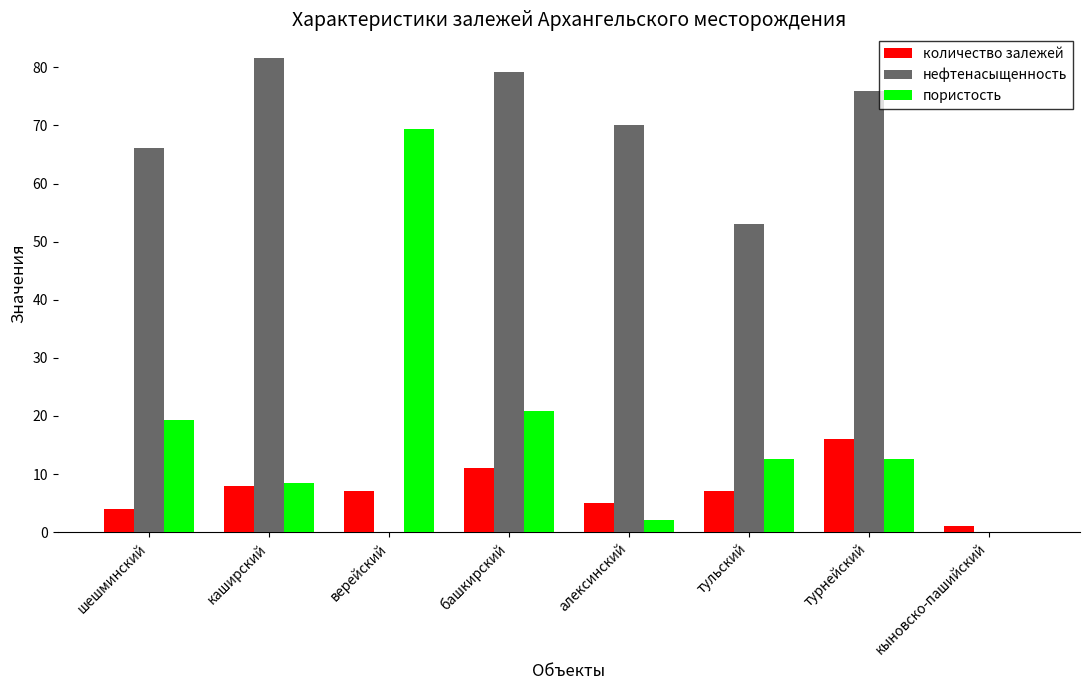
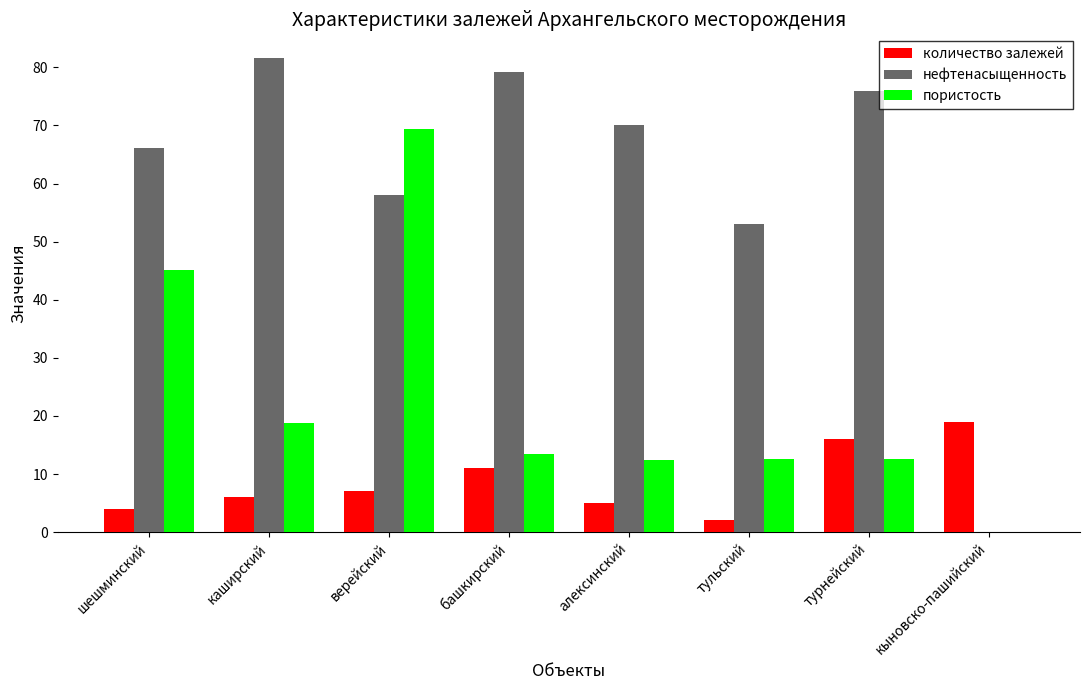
пористость, шешминский: 19 -> 45
количество залежей, каширский: 8 -> 6
пористость, каширский: 8 -> 19
нефтенасыщенность, верейский: 0 -> 58
пористость, башкирский: 21 -> 14
пористость, алексинский: 2 -> 12
количество залежей, тульский: 7 -> 2
количество залежей, кыновско-пашийский: 1 -> 19
